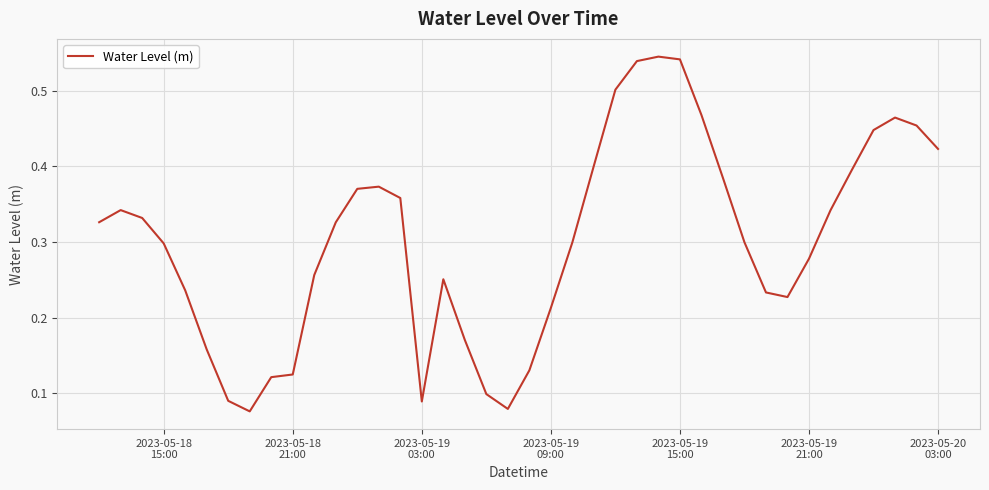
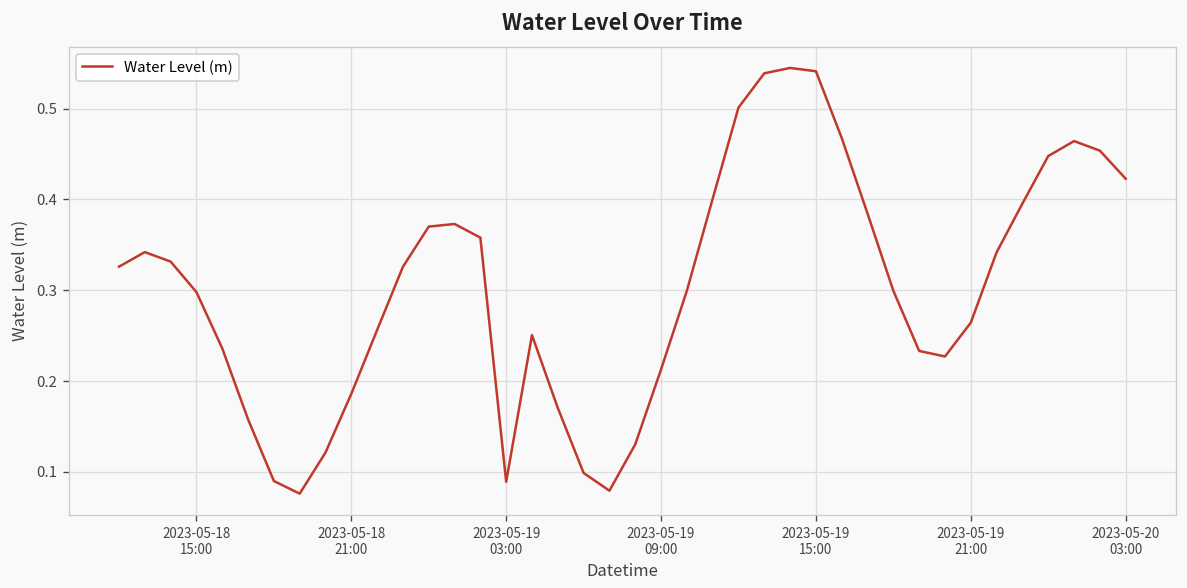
2023-05-18 21:00: 0.12 -> 0.19
2023-05-19 21:00: 0.28 -> 0.26
